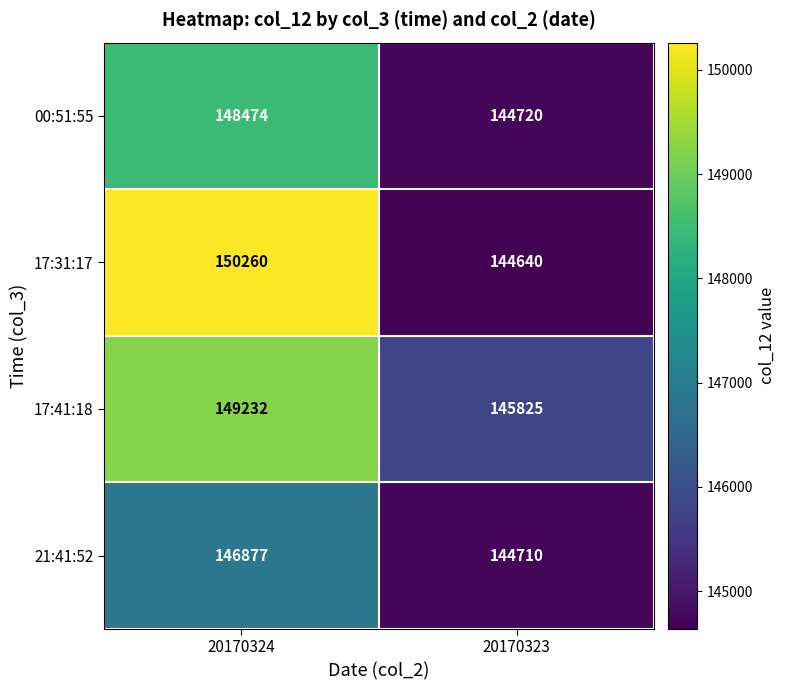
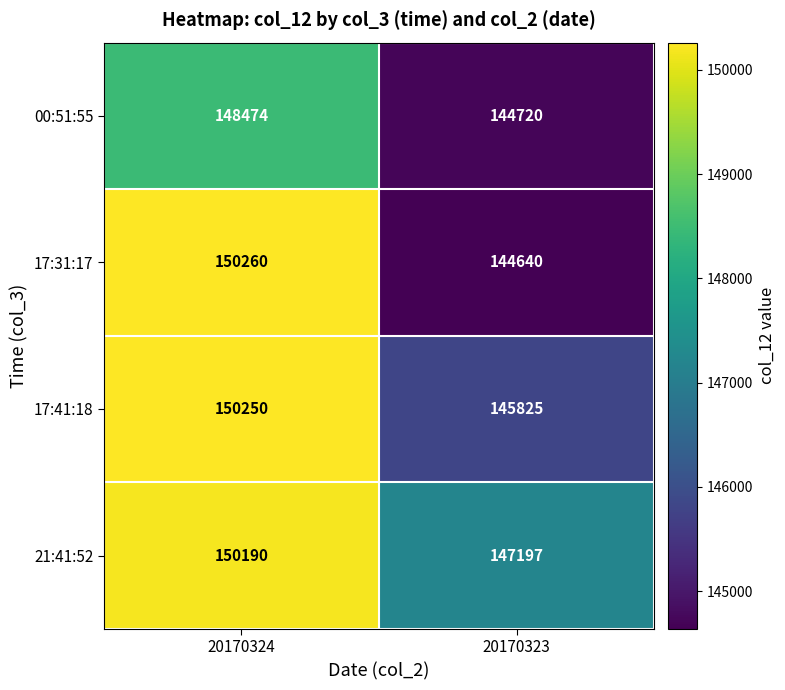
17:41:18, 20170324: 149232 -> 150250
21:41:52, 20170324: 146877 -> 150190
21:41:52, 20170323: 144710 -> 147197
